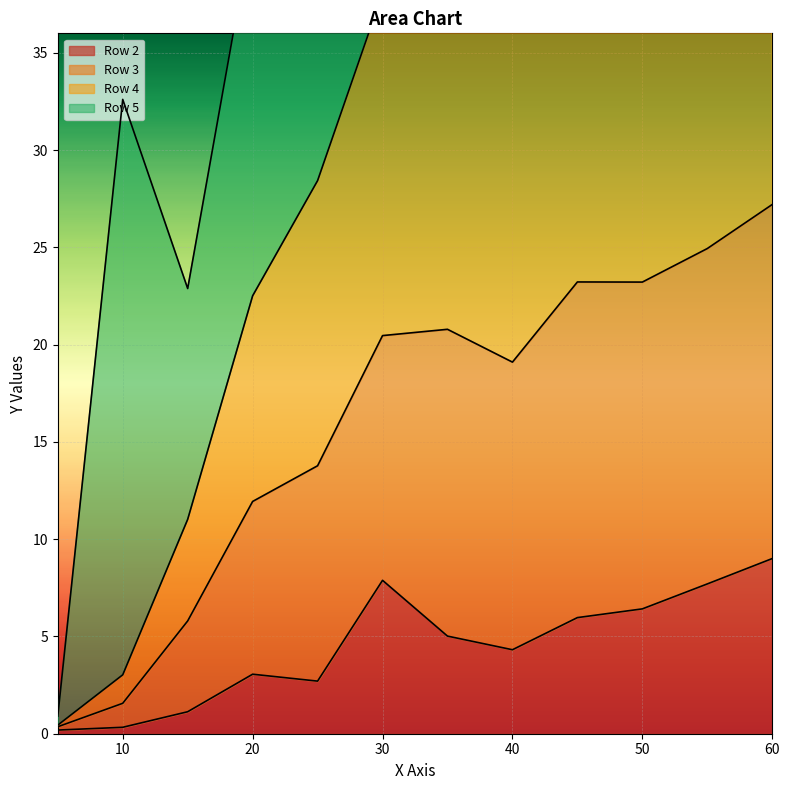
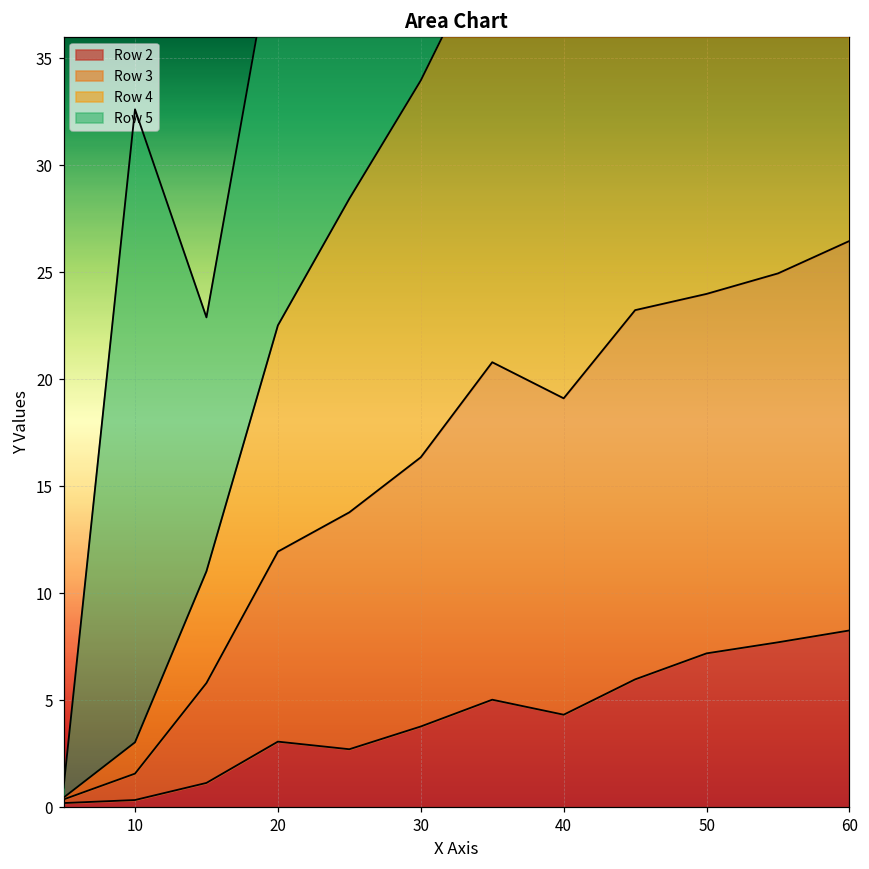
Row 2, 30: 7.9 -> 3.8
Row 2, 50: 6.4 -> 7.2
Row 2, 60: 9.0 -> 8.3
